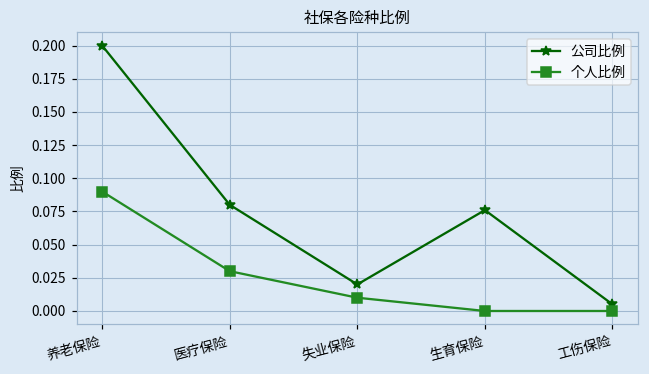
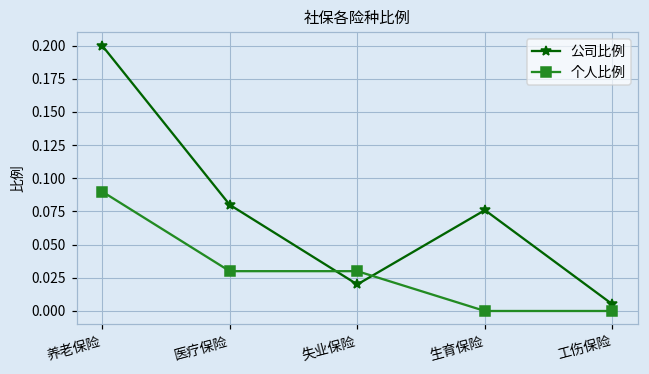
个人比例, 失业保险: 0.01 -> 0.03
